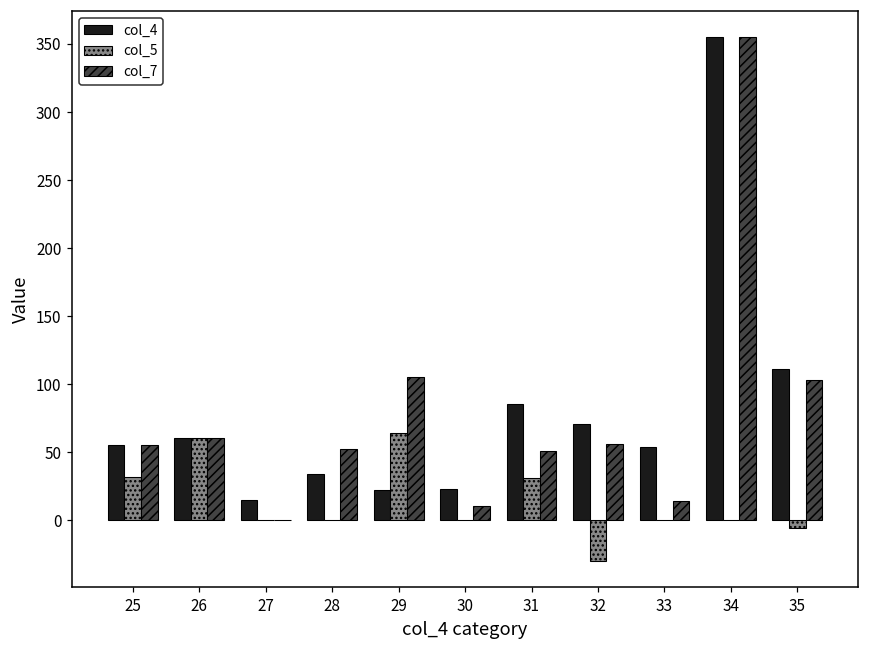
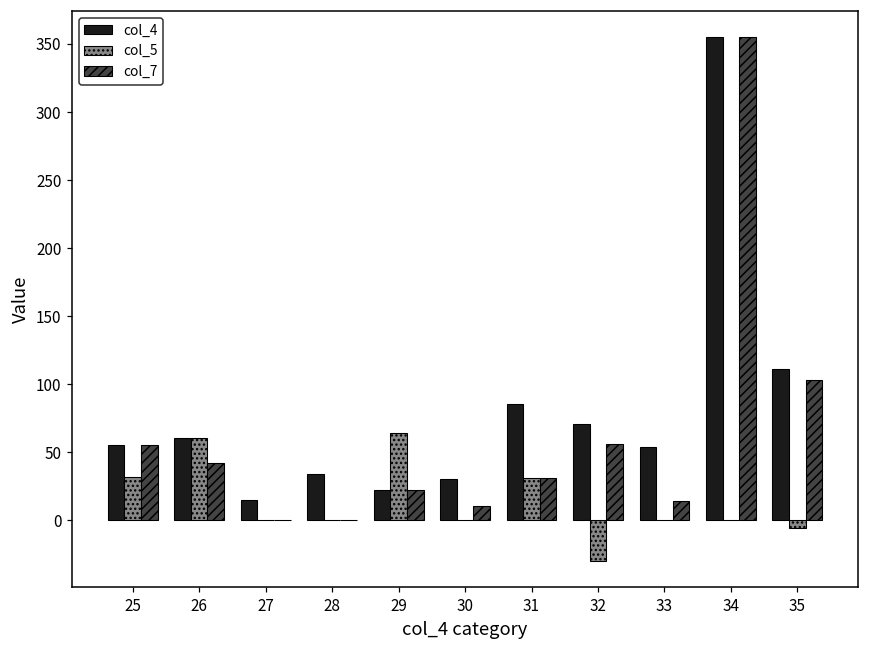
col_7, 26: 60 -> 42
col_7, 28: 52 -> 0
col_7, 29: 105 -> 22
col_4, 30: 23 -> 30
col_7, 31: 51 -> 31
